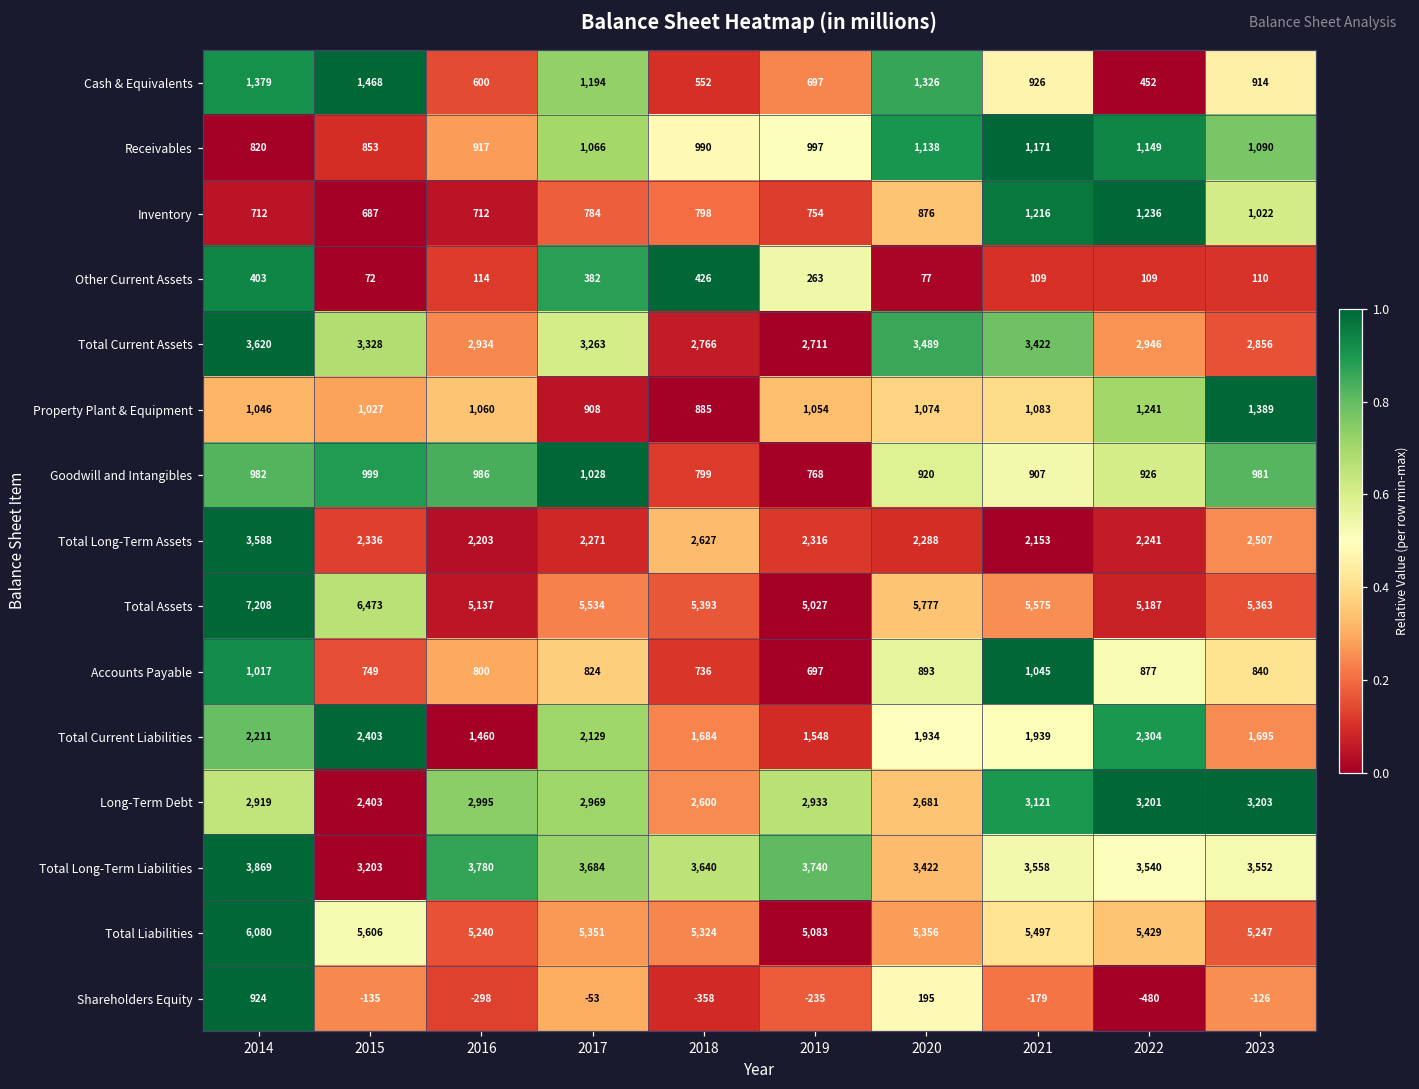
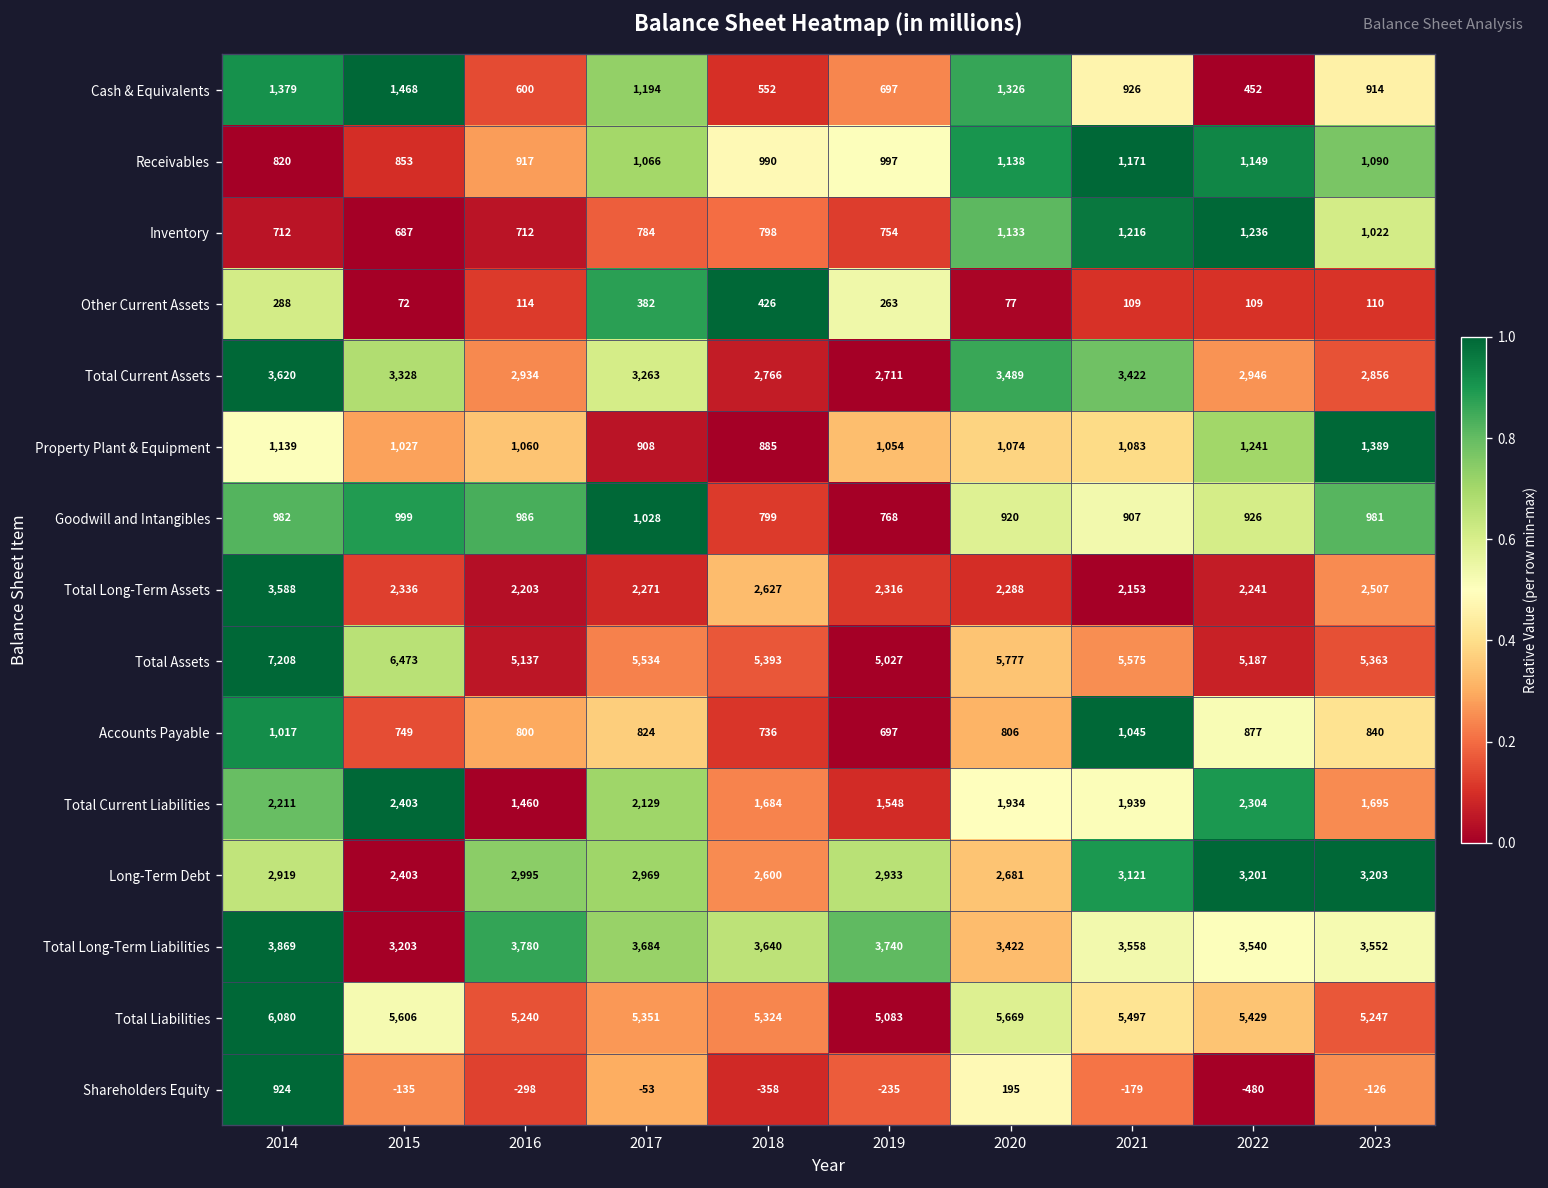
Inventory, 2020: 876 -> 1,133
Other Current Assets, 2014: 403 -> 288
Property Plant & Equipment, 2014: 1,046 -> 1,139
Accounts Payable, 2020: 893 -> 806
Total Liabilities, 2020: 5,356 -> 5,669
